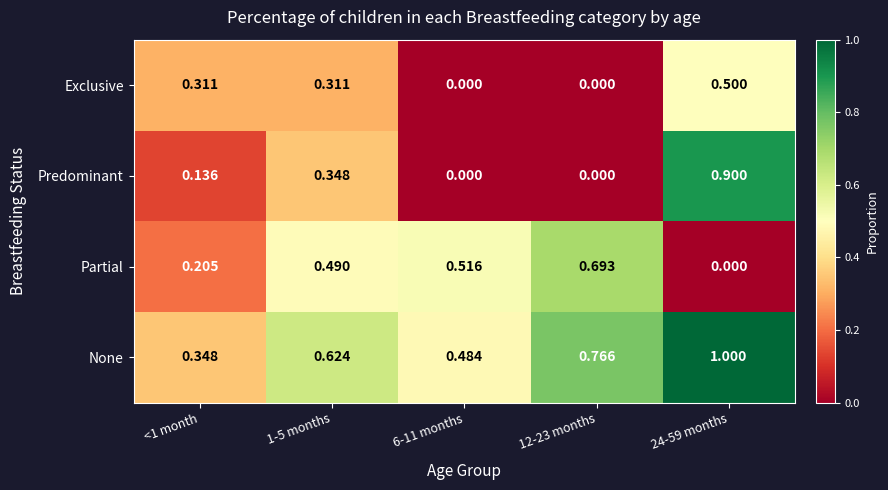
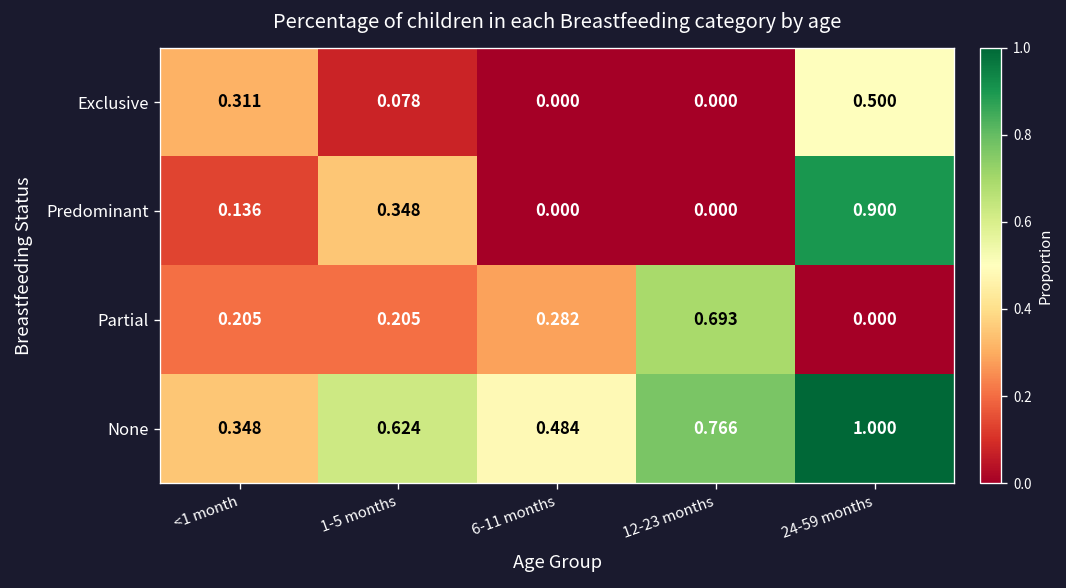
Exclusive, 1-5 months: 0.311 -> 0.078
Partial, 1-5 months: 0.490 -> 0.205
Partial, 6-11 months: 0.516 -> 0.282
